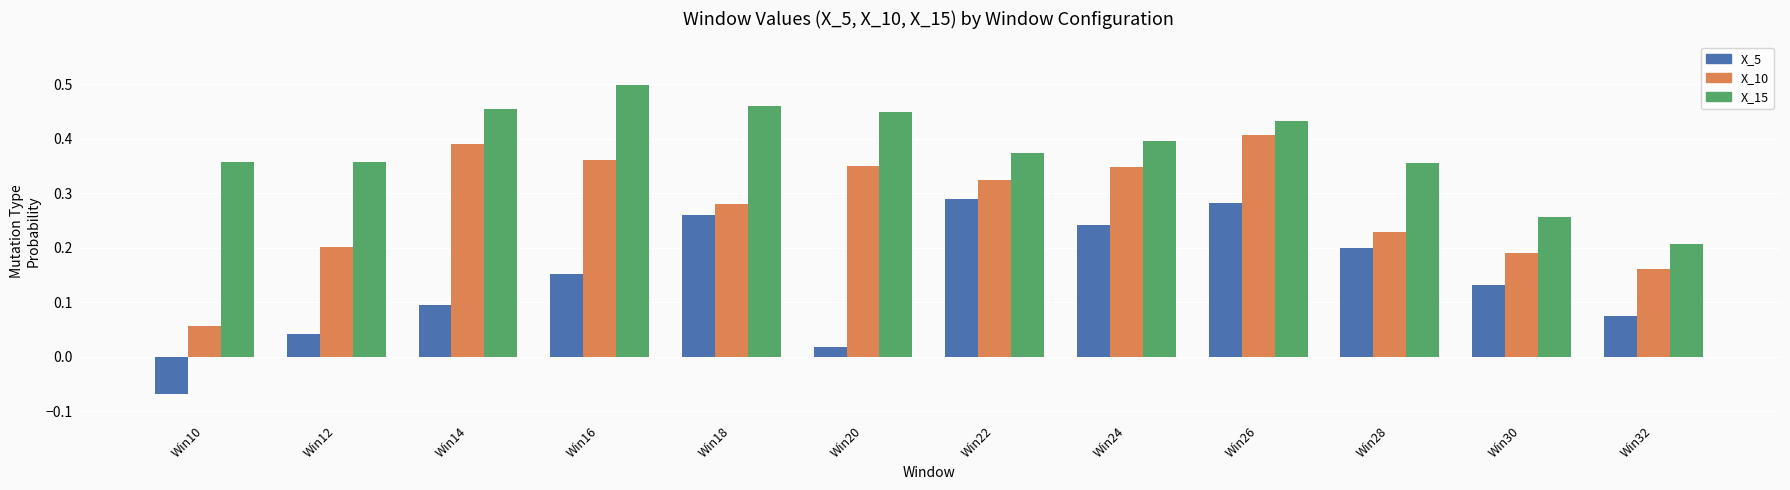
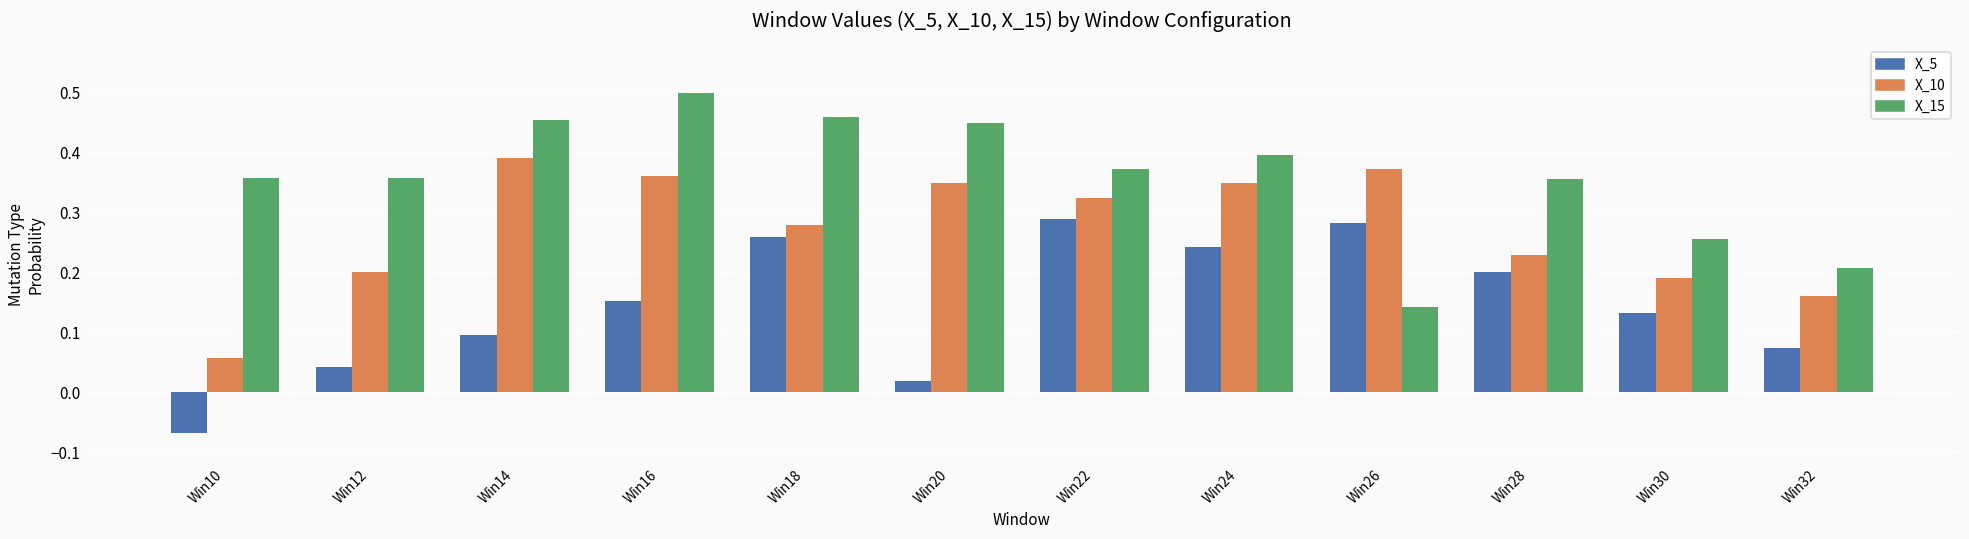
X_10, Win26: 0.41 -> 0.37
X_15, Win26: 0.43 -> 0.14
